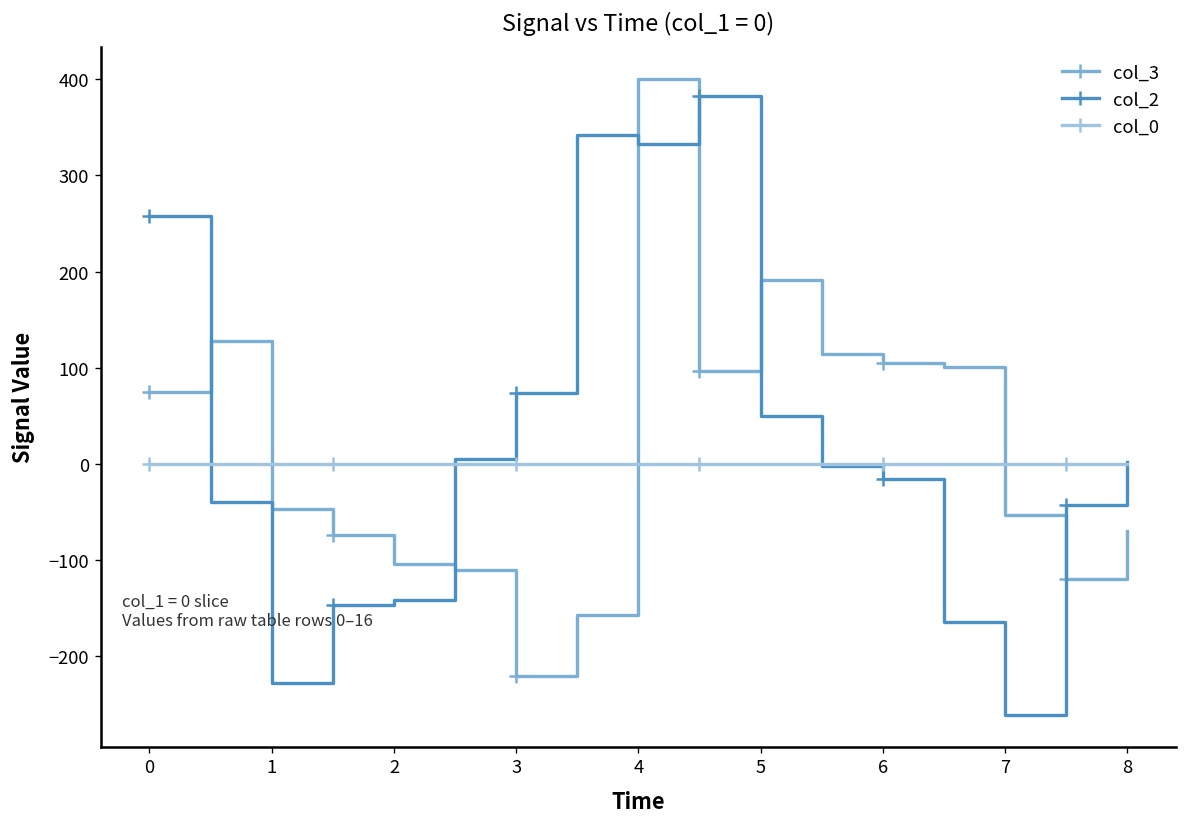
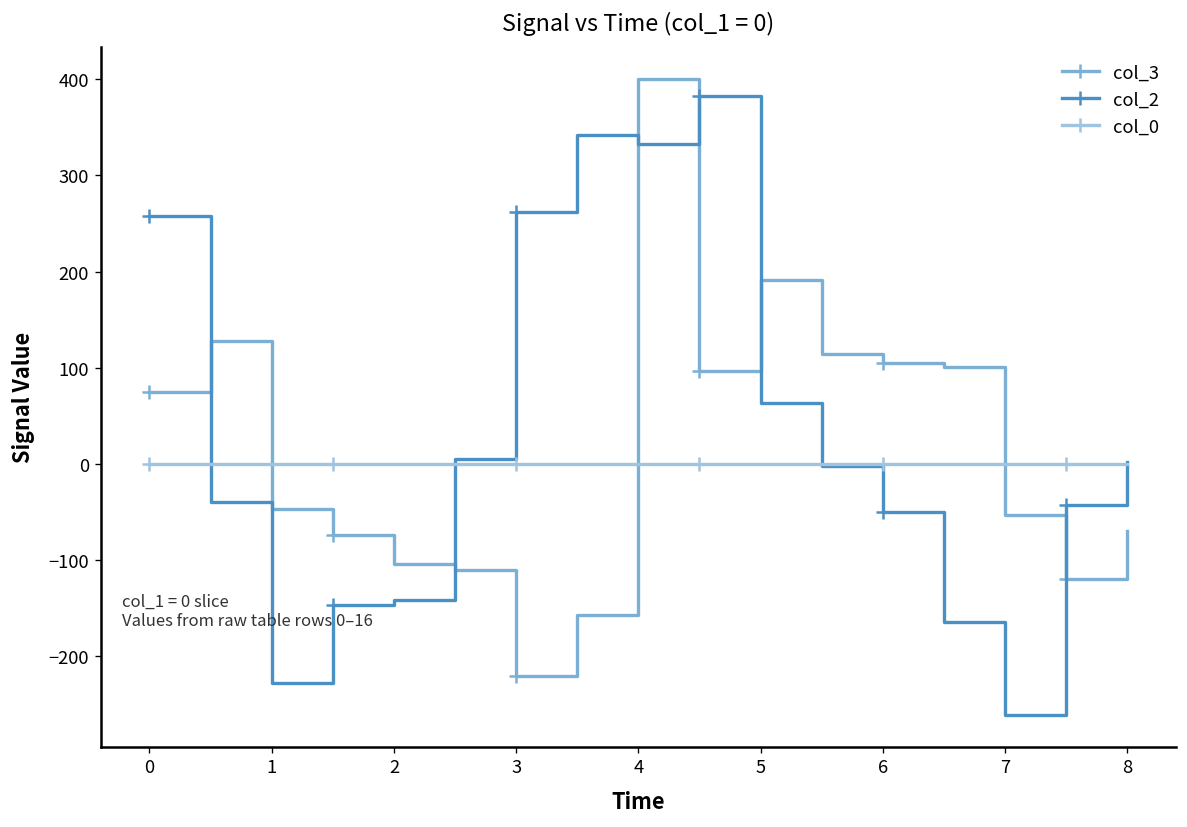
col_2, 3: 70 -> 260
col_2, 5: 50 -> 60
col_2, 6: -20 -> -50
